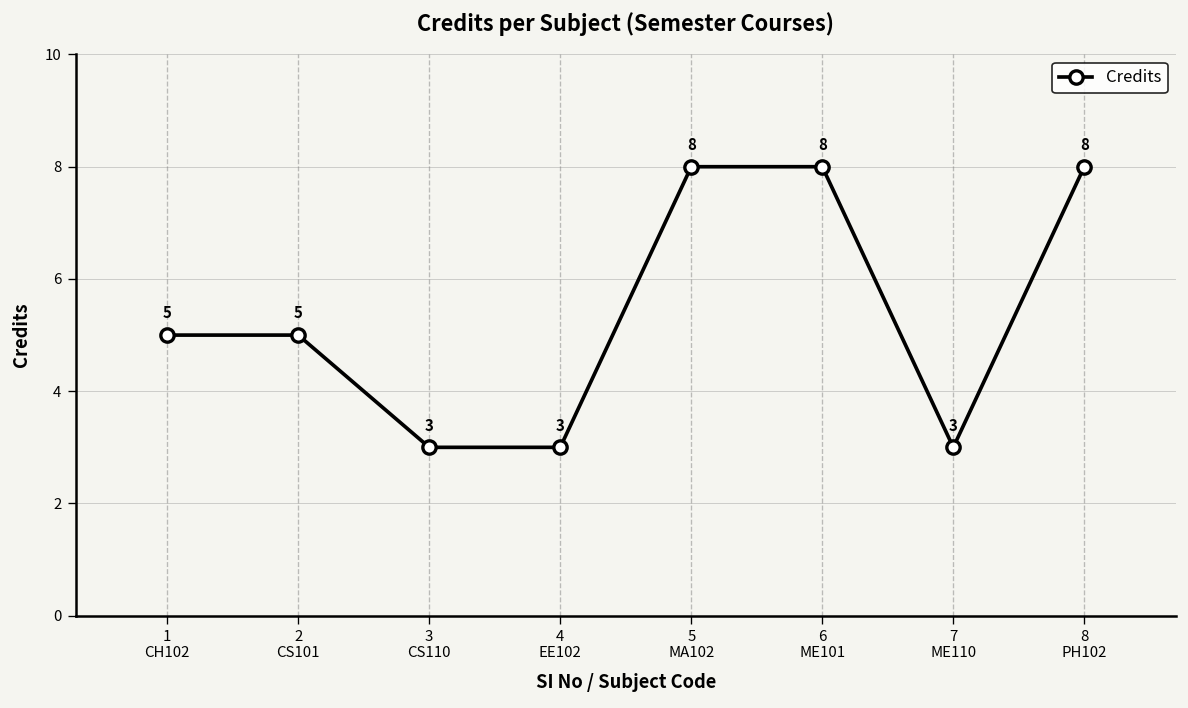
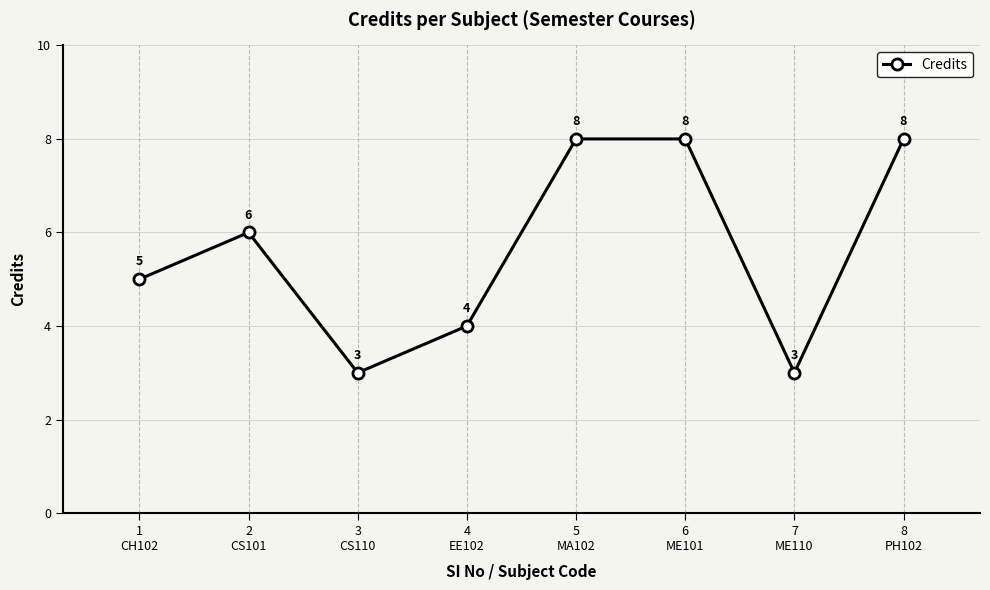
2 CS101: 5 -> 6
4 EE102: 3 -> 4
